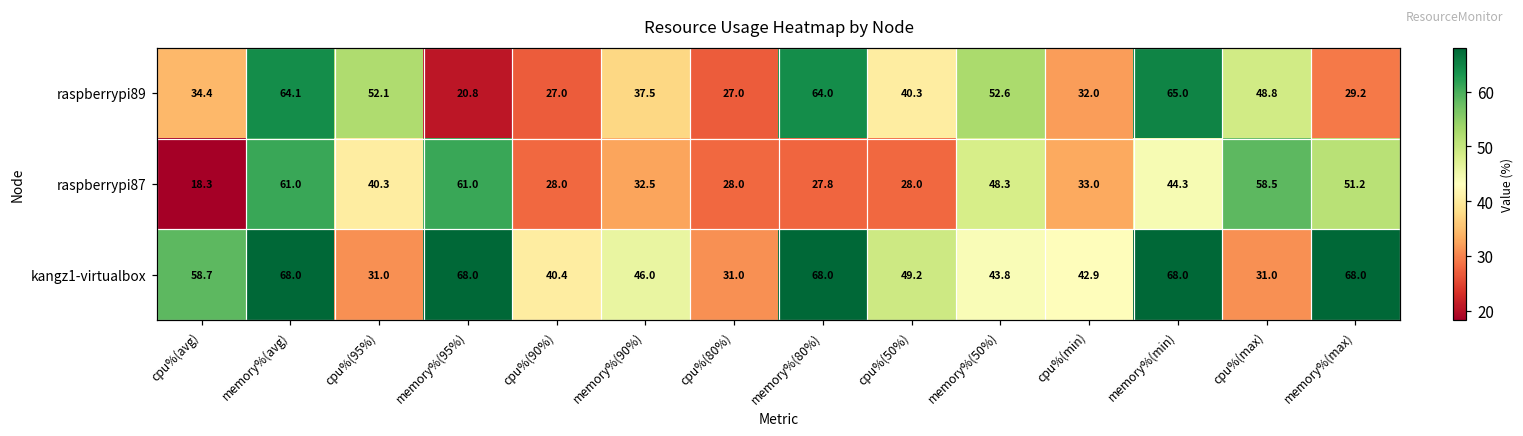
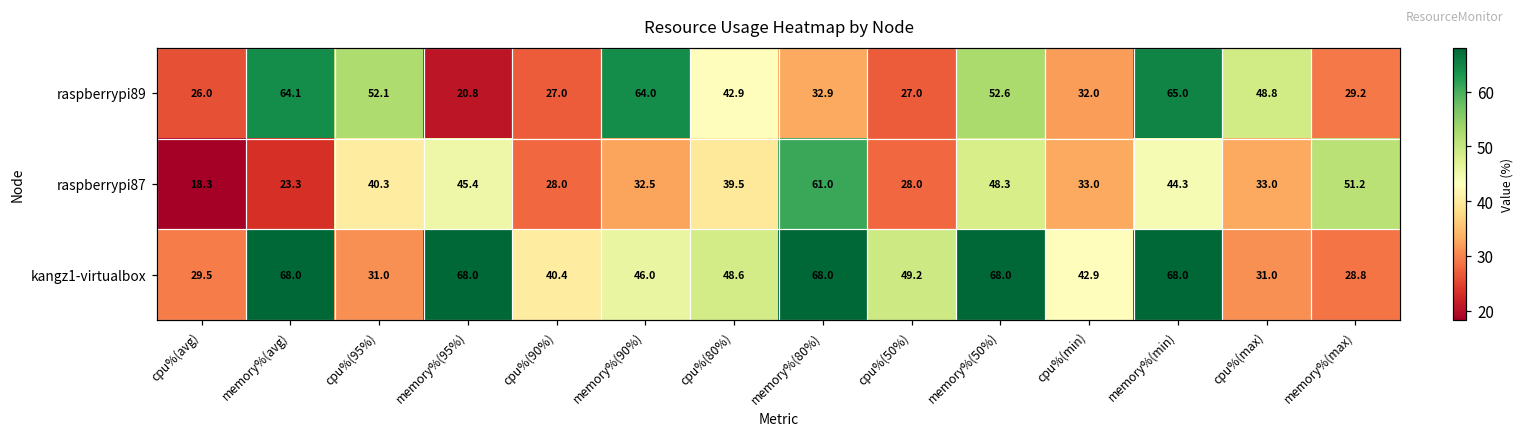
raspberrypi89, cpu%(avg): 34.4 -> 26.0
raspberrypi89, memory%(90%): 37.5 -> 64.0
raspberrypi89, cpu%(80%): 27.0 -> 42.9
raspberrypi89, memory%(80%): 64.0 -> 32.9
raspberrypi89, cpu%(50%): 40.3 -> 27.0
raspberrypi87, memory%(avg): 61.0 -> 23.3
raspberrypi87, memory%(95%): 61.0 -> 45.4
raspberrypi87, cpu%(80%): 28.0 -> 39.5
raspberrypi87, memory%(80%): 27.8 -> 61.0
raspberrypi87, cpu%(max): 58.5 -> 33.0
kangz1-virtualbox, cpu%(avg): 58.7 -> 29.5
kangz1-virtualbox, cpu%(80%): 31.0 -> 48.6
kangz1-virtualbox, memory%(50%): 43.8 -> 68.0
kangz1-virtualbox, memory%(max): 68.0 -> 28.8
